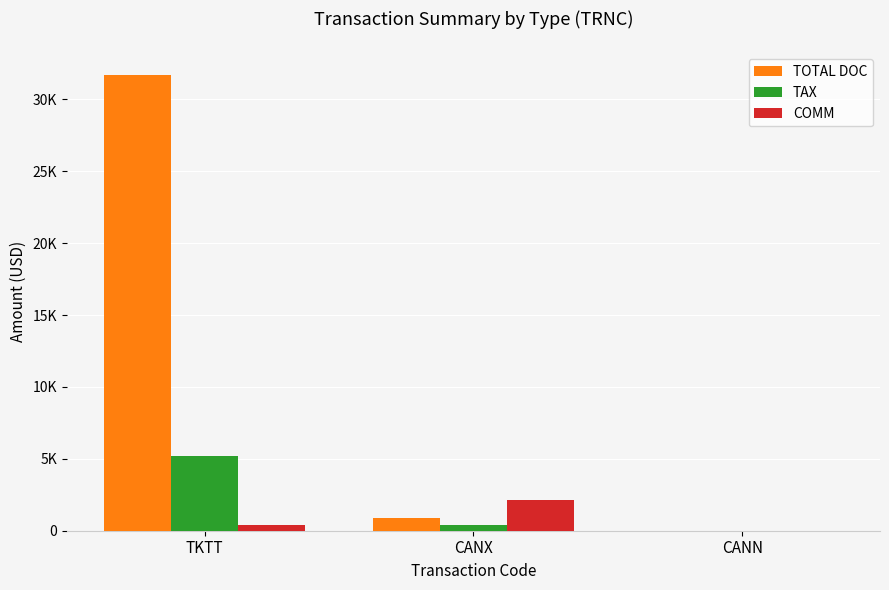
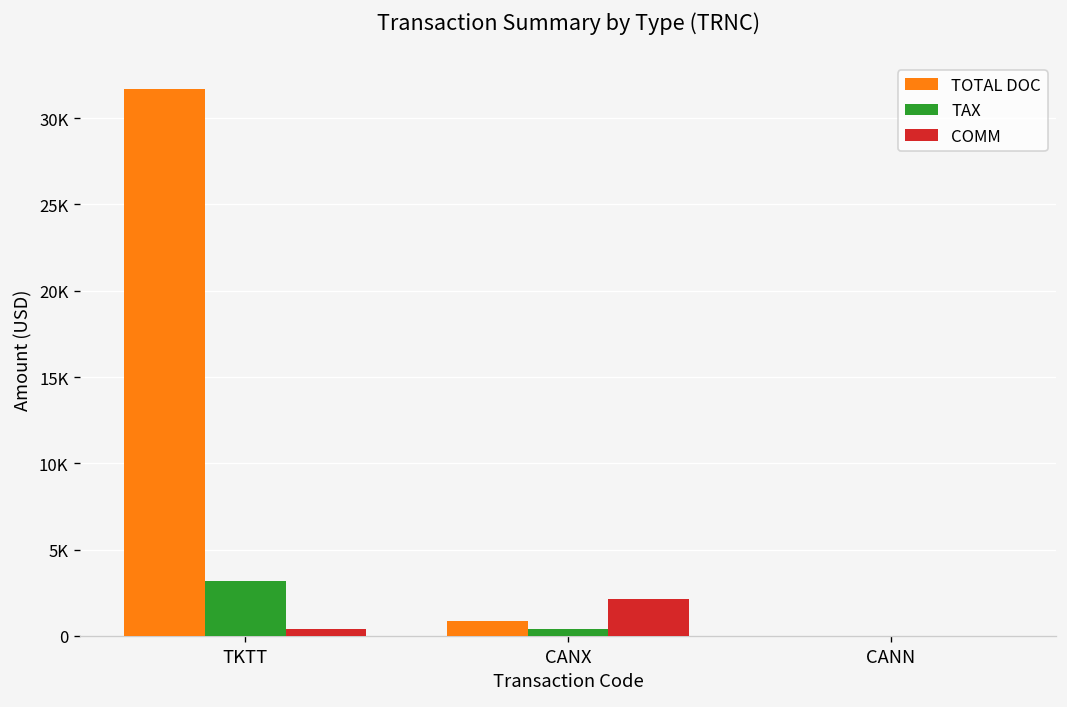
TAX, TKTT: 5200 -> 3200
